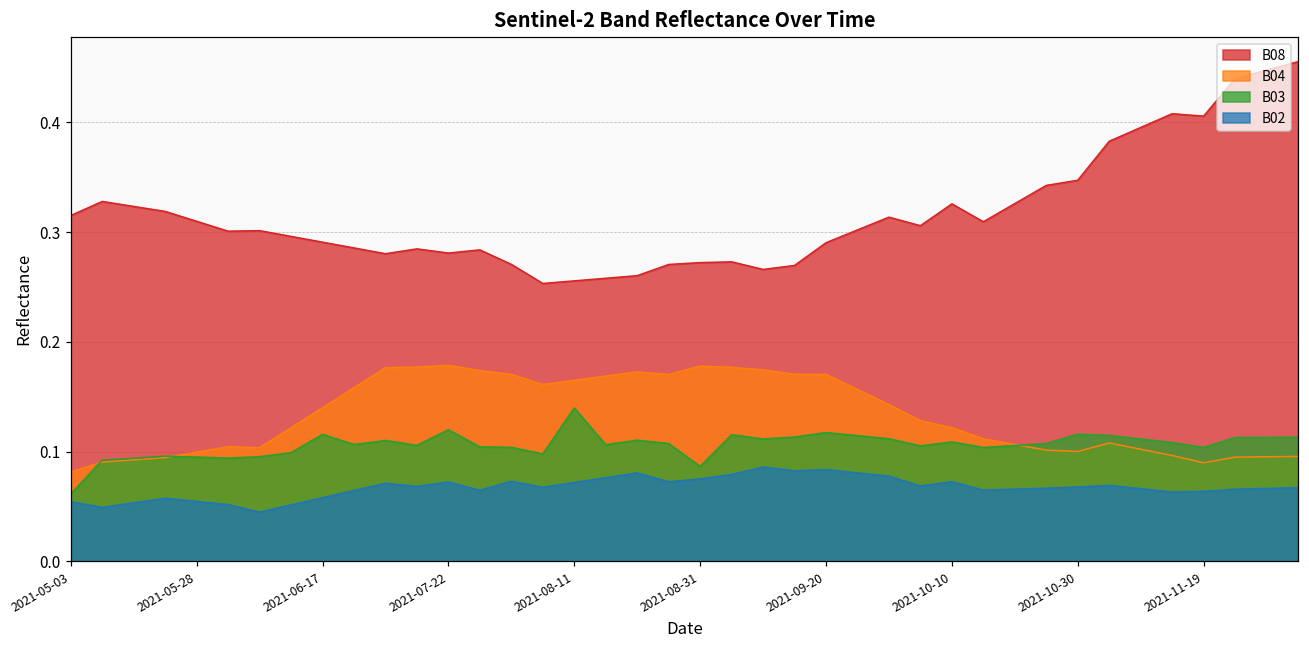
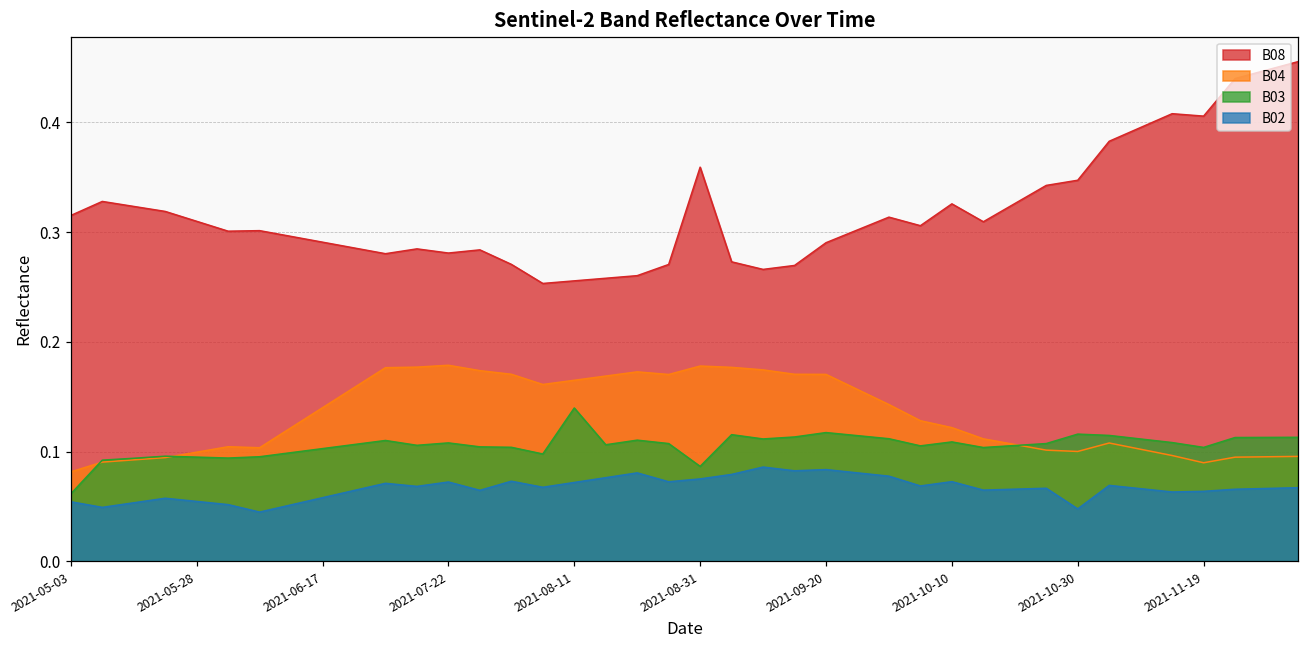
B03, 2021-06-17: 0.12 -> 0.10
B03, 2021-07-22: 0.12 -> 0.11
B08, 2021-08-31: 0.27 -> 0.36
B02, 2021-10-30: 0.07 -> 0.05
